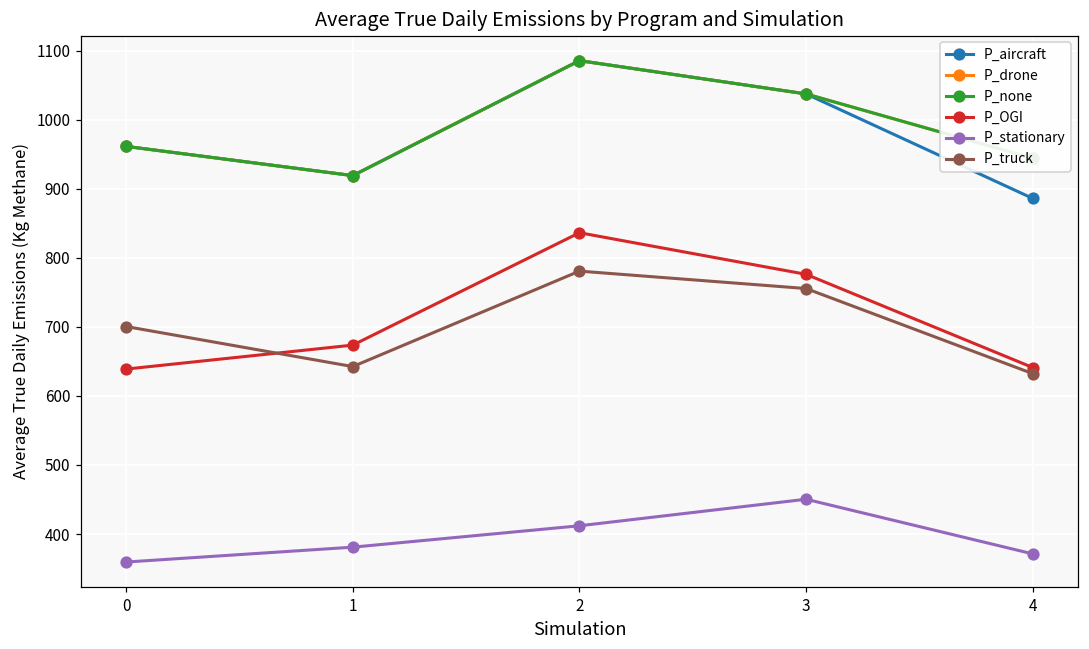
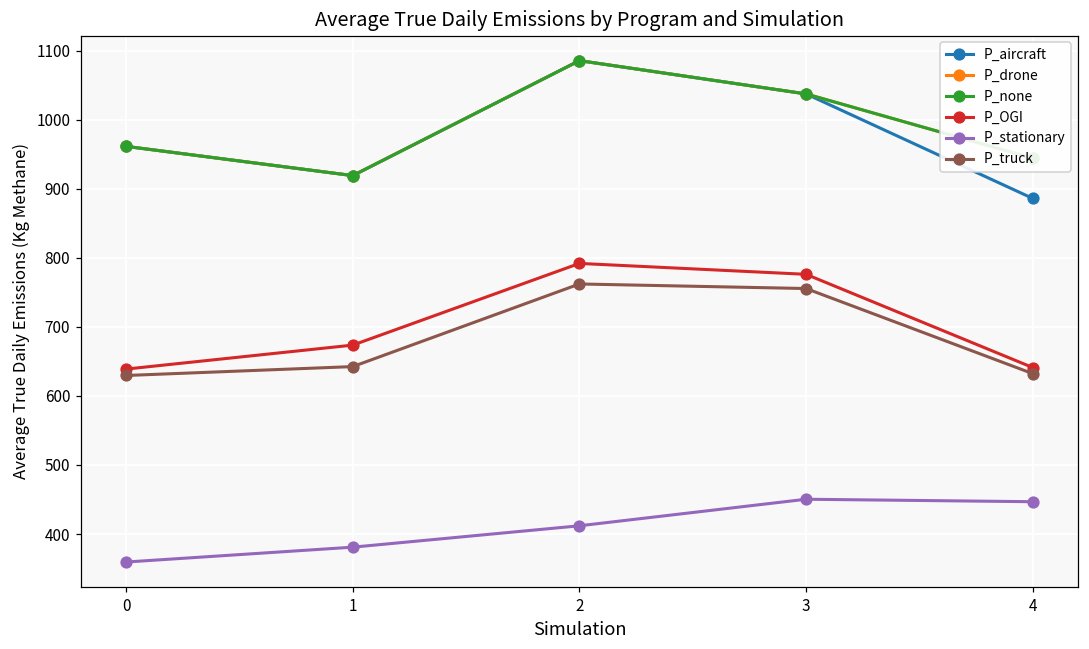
P_truck, 0: 700 -> 630
P_OGI, 2: 840 -> 790
P_truck, 2: 780 -> 760
P_stationary, 4: 370 -> 450
